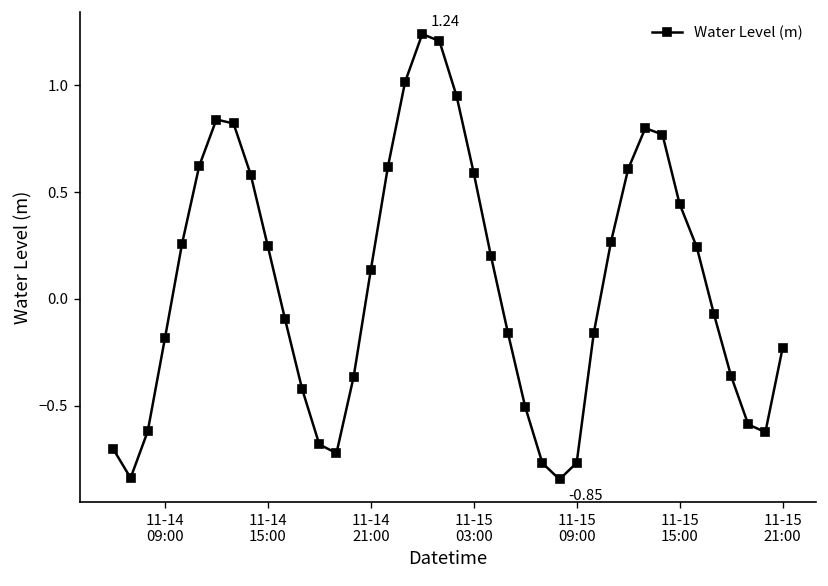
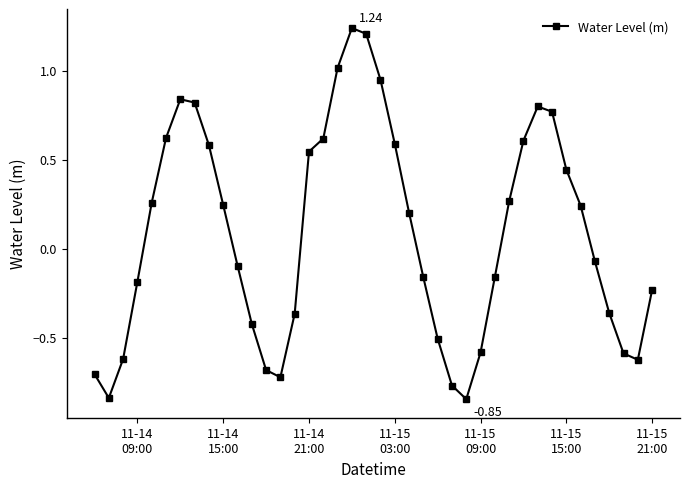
11-14 21:00: 0.13 -> 0.54
11-15 09:00: -0.77 -> -0.58
